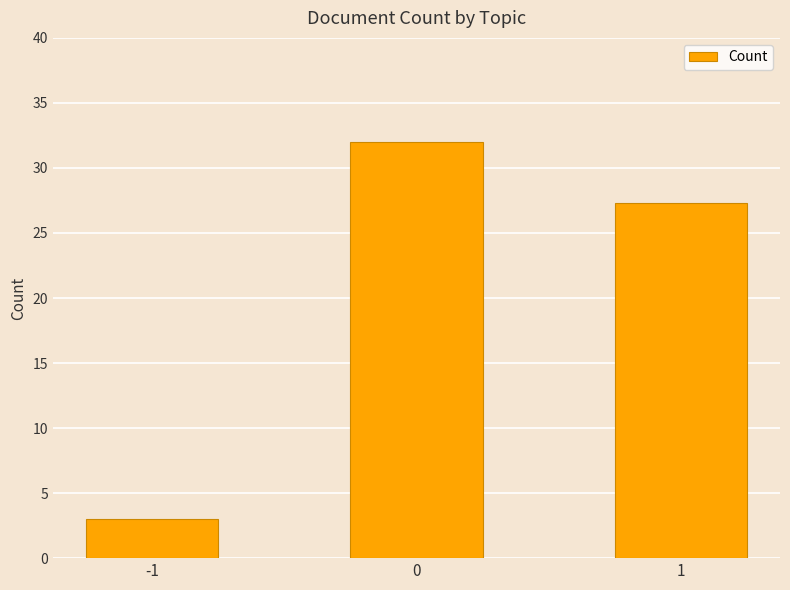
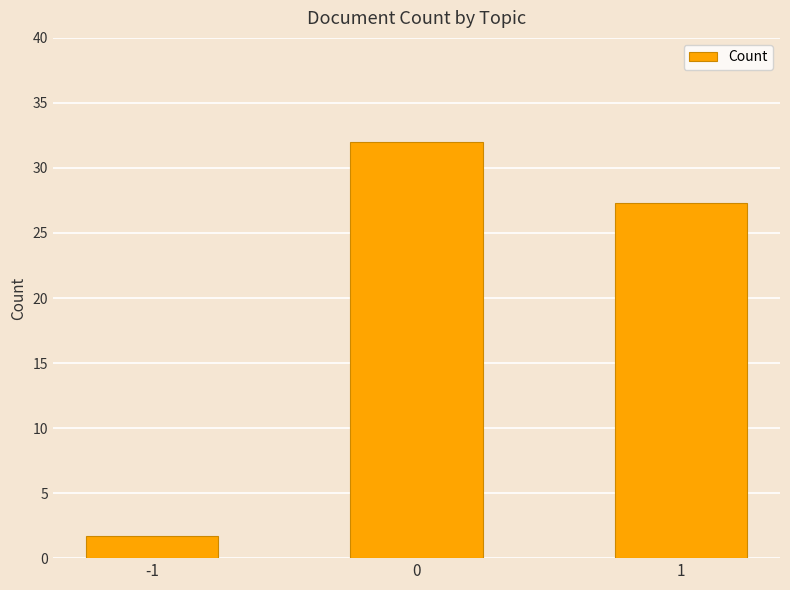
-1: 3.0 -> 1.7
